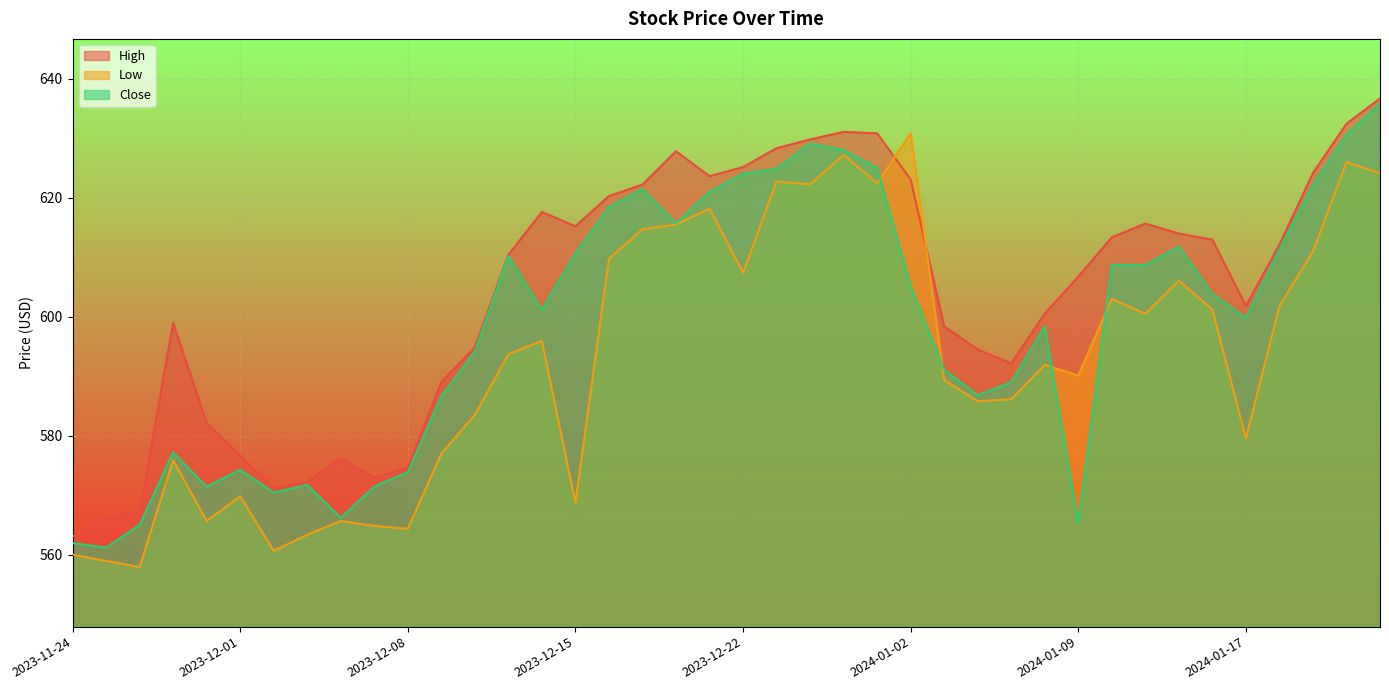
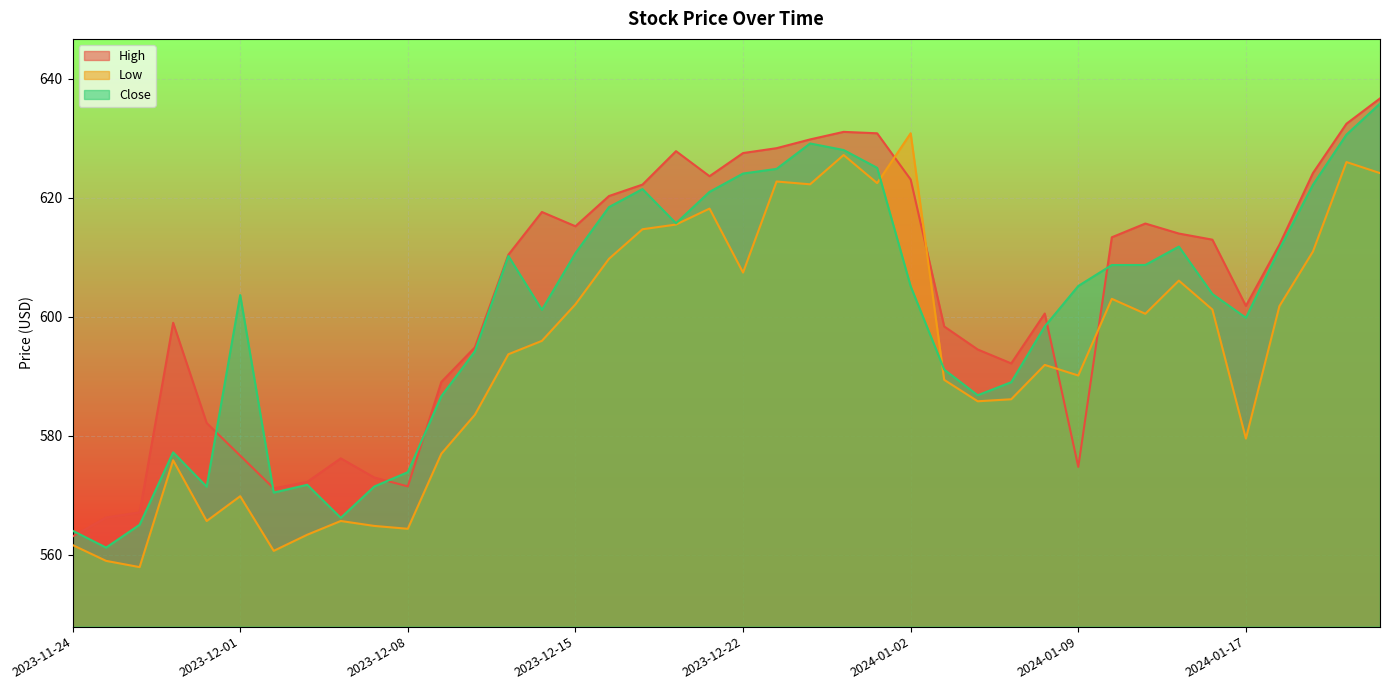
Low, 2023-11-24: 560 -> 562
Close, 2023-11-24: 562 -> 564
Close, 2023-12-01: 574 -> 604
High, 2023-12-08: 575 -> 572
Low, 2023-12-15: 569 -> 602
High, 2023-12-22: 625 -> 628
High, 2024-01-09: 607 -> 575
Close, 2024-01-09: 565 -> 605
